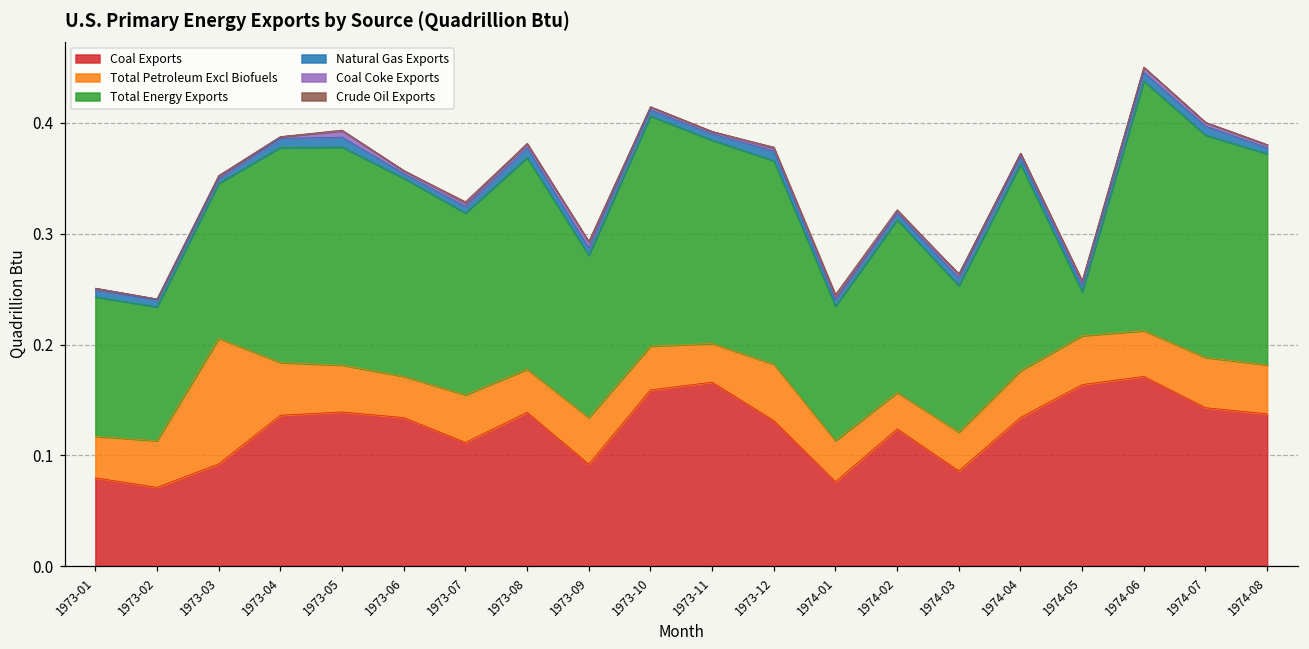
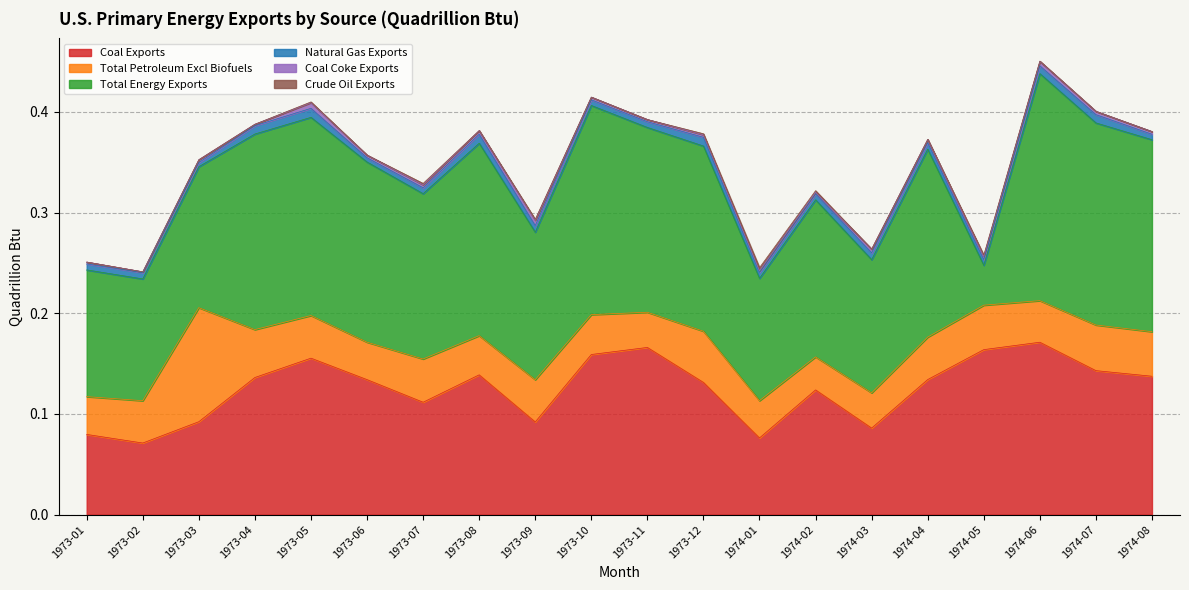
Coal Exports, 1973-05: 0.139 -> 0.155
